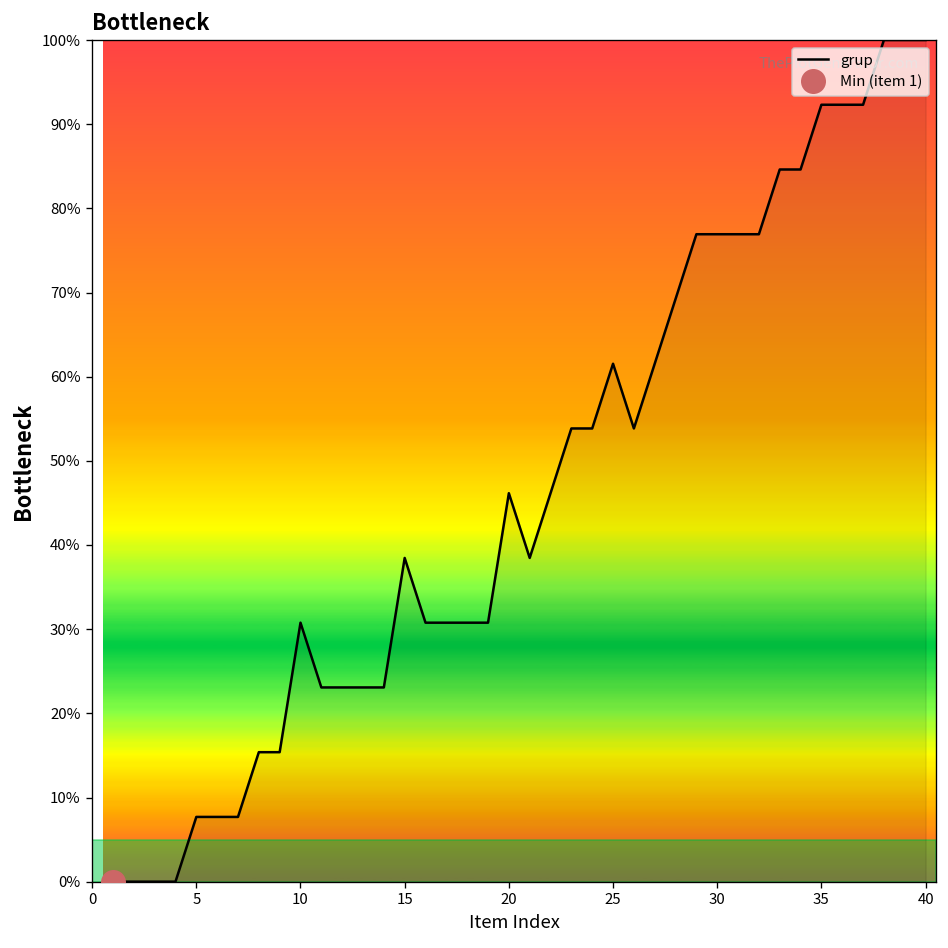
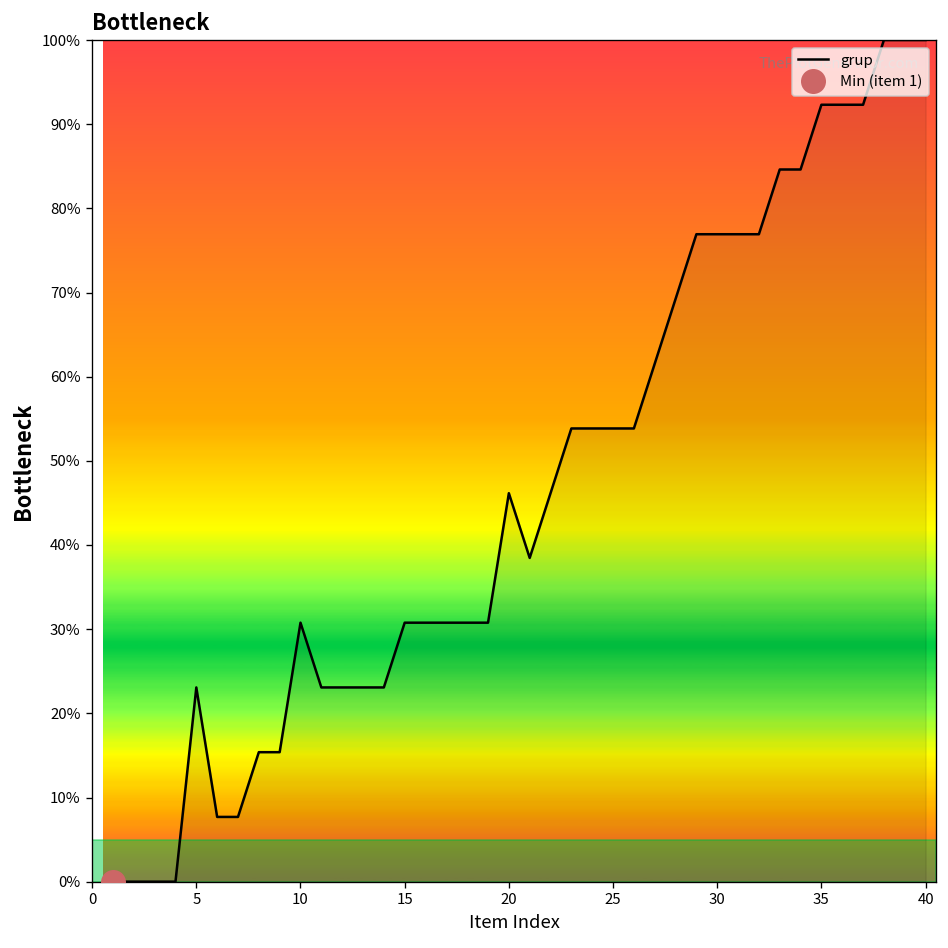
grup, 5: 8% -> 23%
grup, 15: 38% -> 31%
grup, 25: 62% -> 54%
